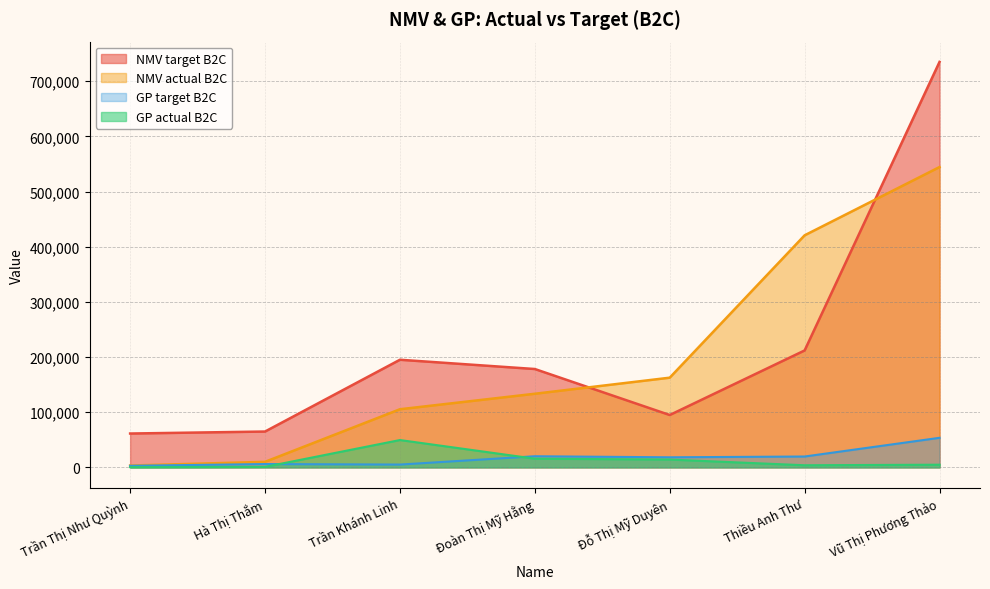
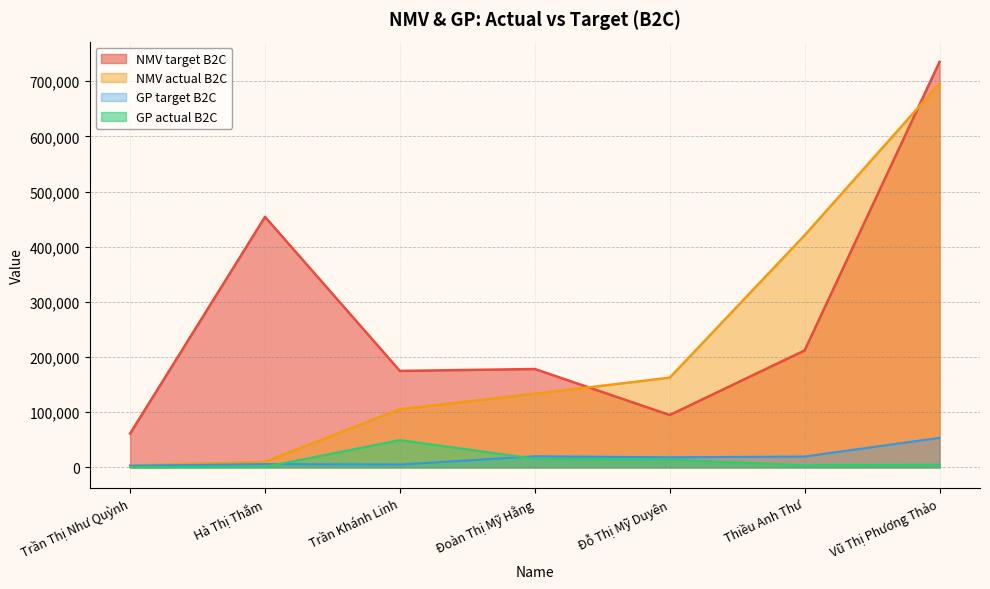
NMV target B2C, Hà Thị Thắm: 70,000 -> 450,000
NMV target B2C, Trần Khánh Linh: 200,000 -> 170,000
NMV actual B2C, Vũ Thị Phương Thảo: 540,000 -> 700,000
